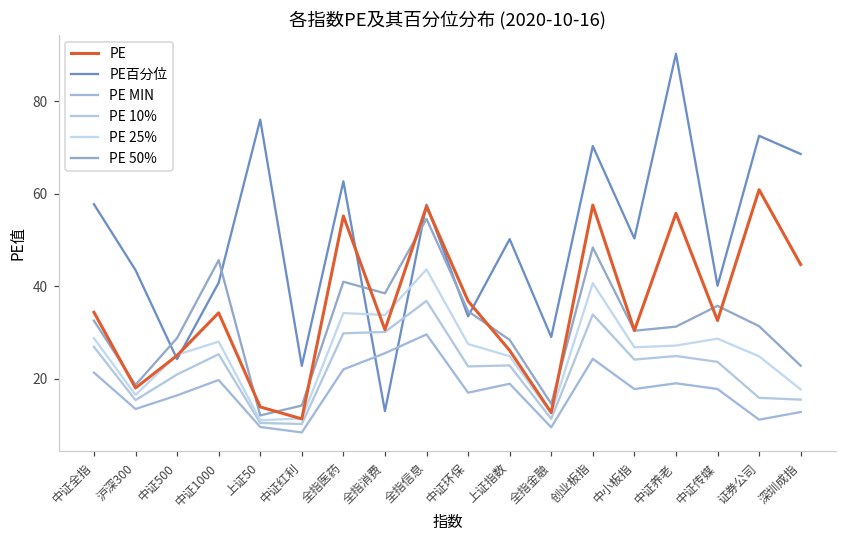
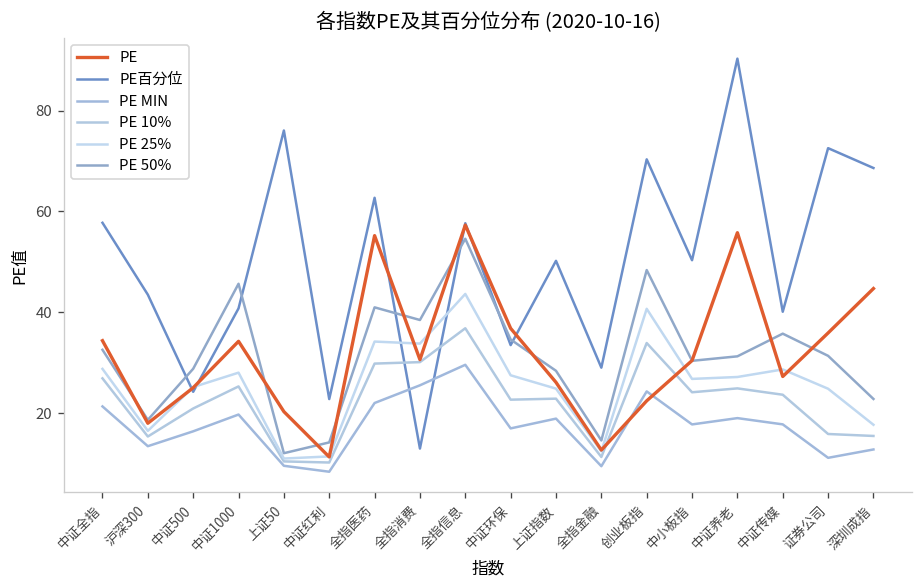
PE, 上证50: 14 -> 20
PE, 创业板指: 58 -> 22
PE, 中证传媒: 33 -> 27
PE, 证券公司: 61 -> 36
